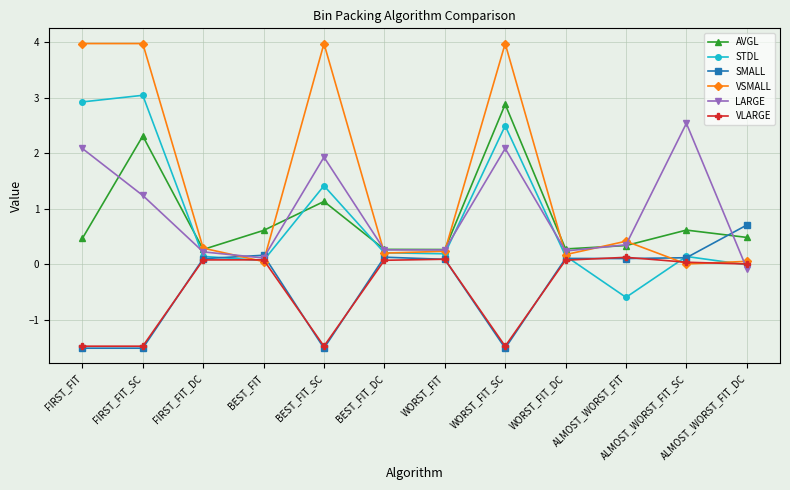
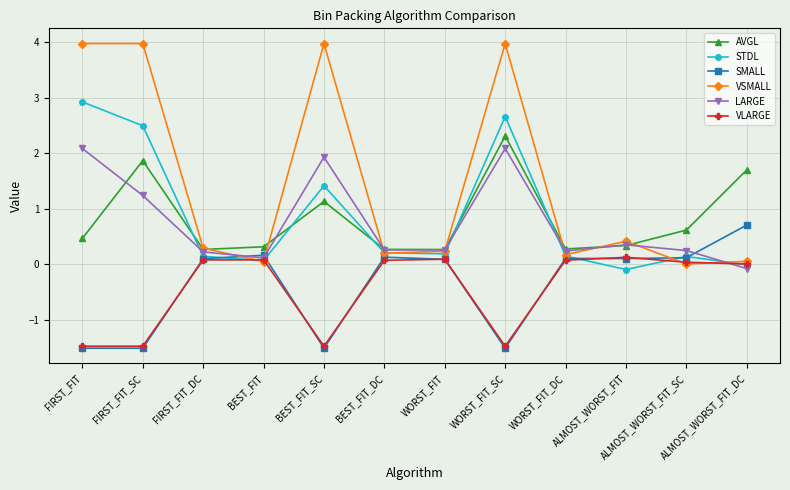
AVGL, FIRST_FIT_SC: 2.3 -> 1.9
STDL, FIRST_FIT_SC: 3.0 -> 2.5
AVGL, BEST_FIT: 0.6 -> 0.3
AVGL, WORST_FIT_SC: 2.9 -> 2.3
STDL, WORST_FIT_SC: 2.5 -> 2.7
STDL, ALMOST_WORST_FIT: -0.6 -> -0.1
LARGE, ALMOST_WORST_FIT_SC: 2.5 -> 0.2
AVGL, ALMOST_WORST_FIT_DC: 0.5 -> 1.7
